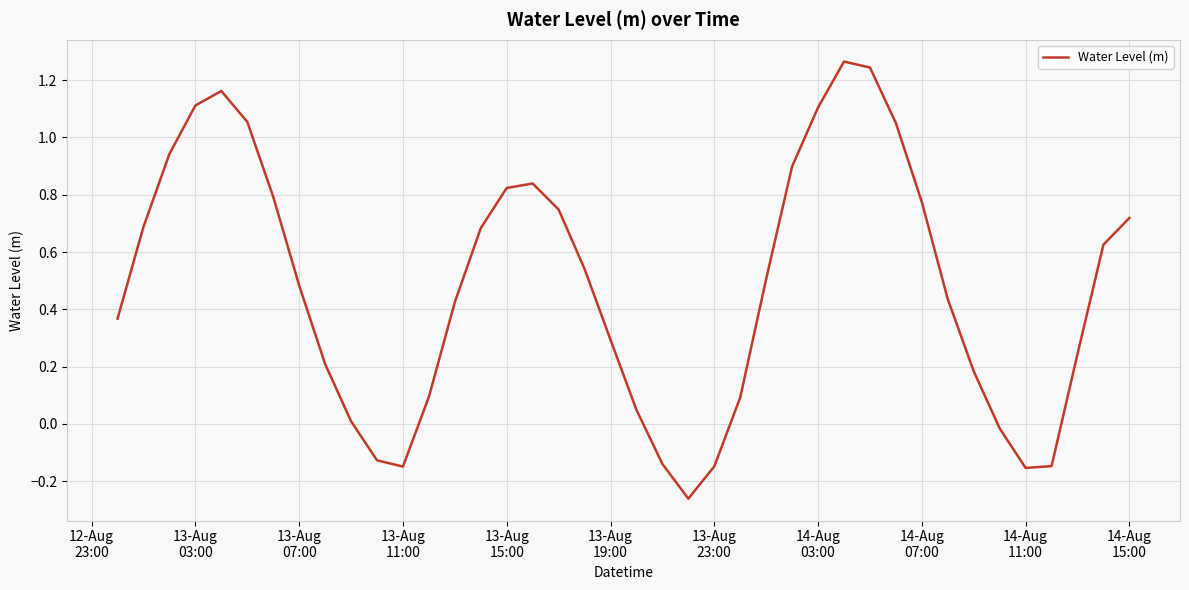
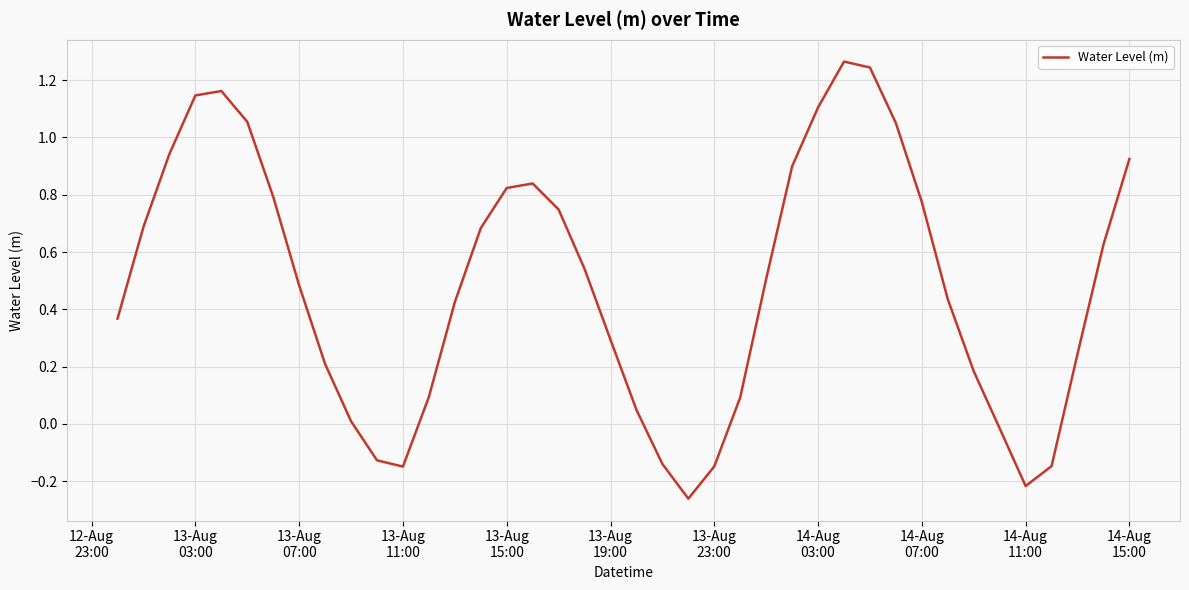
13-Aug 03:00: 1.11 -> 1.15
14-Aug 11:00: -0.15 -> -0.22
14-Aug 15:00: 0.72 -> 0.92
